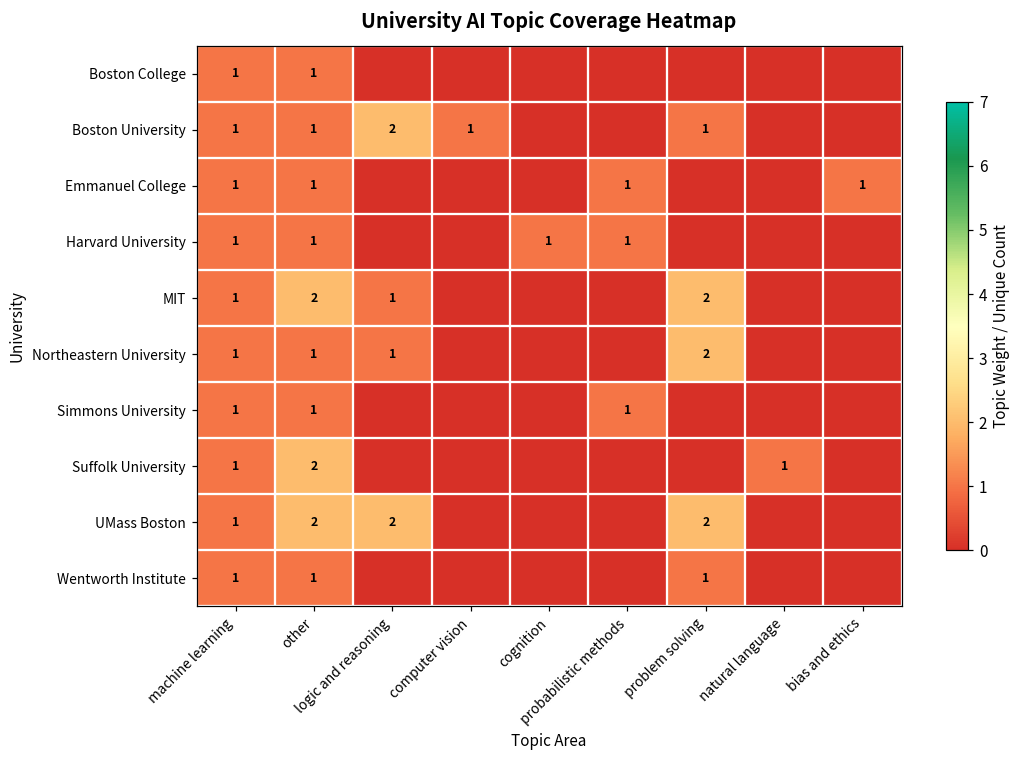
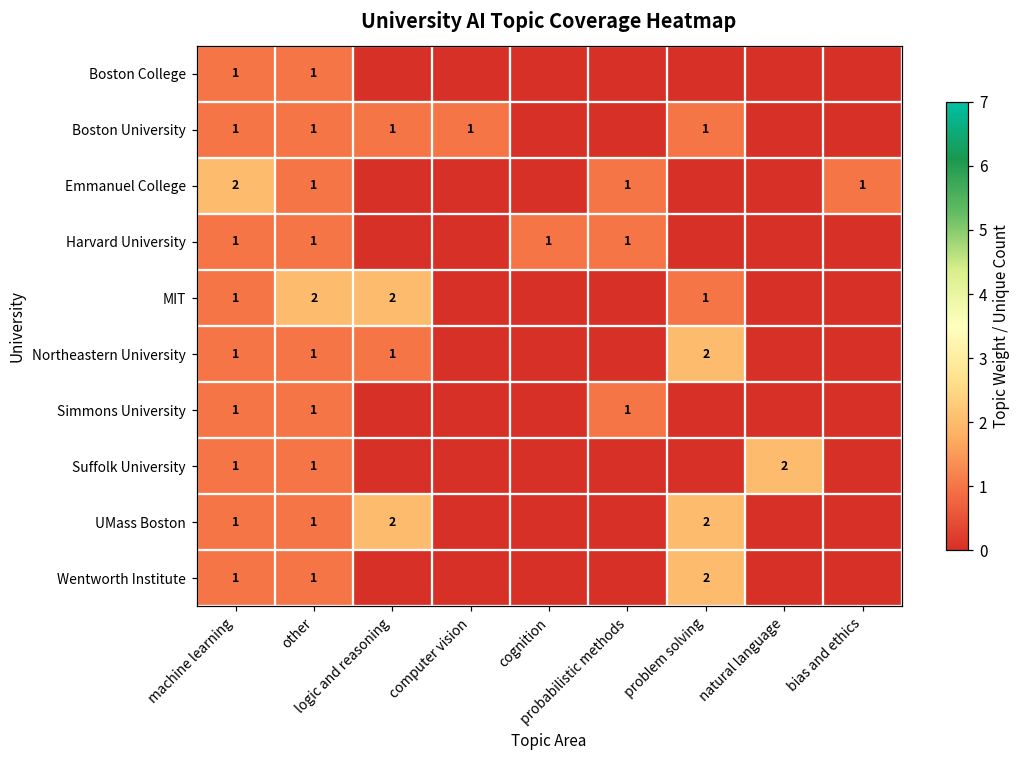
Boston University, logic and reasoning: 2 -> 1
Emmanuel College, machine learning: 1 -> 2
MIT, logic and reasoning: 1 -> 2
MIT, problem solving: 2 -> 1
Suffolk University, other: 2 -> 1
Suffolk University, natural language: 1 -> 2
UMass Boston, other: 2 -> 1
Wentworth Institute, problem solving: 1 -> 2
